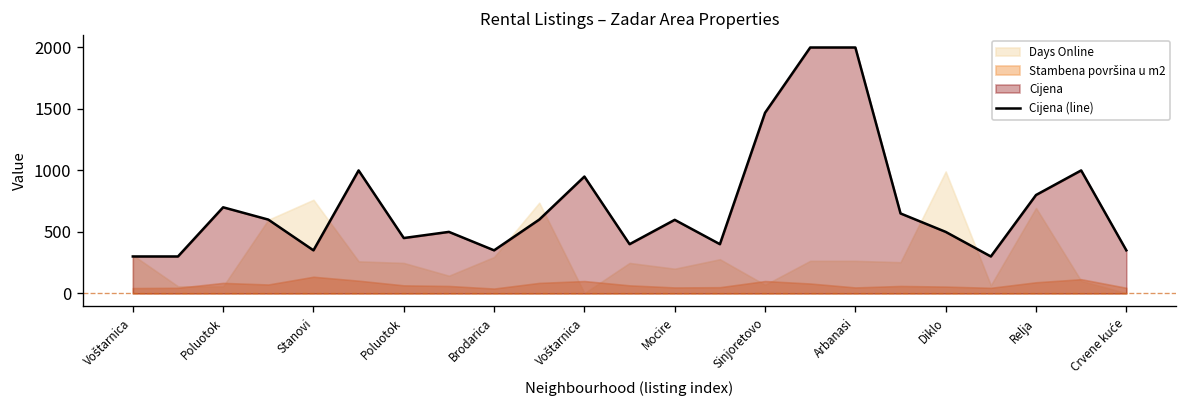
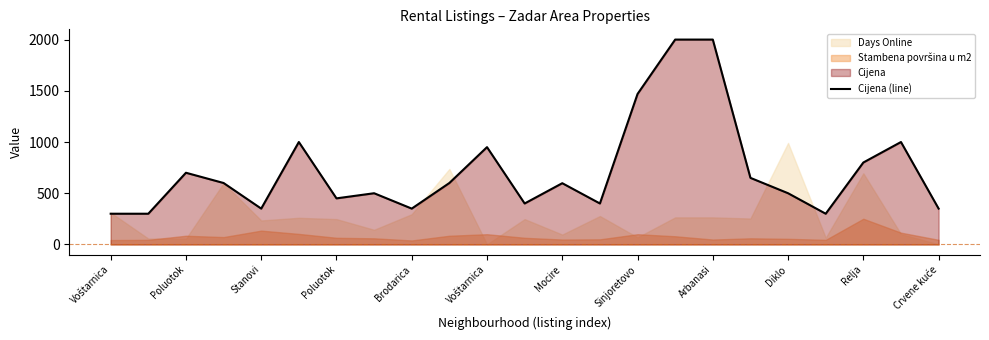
Days Online, Stanovi: 760 -> 230
Days Online, Mocire: 200 -> 100
Stambena površina u m2, Relja: 90 -> 250
